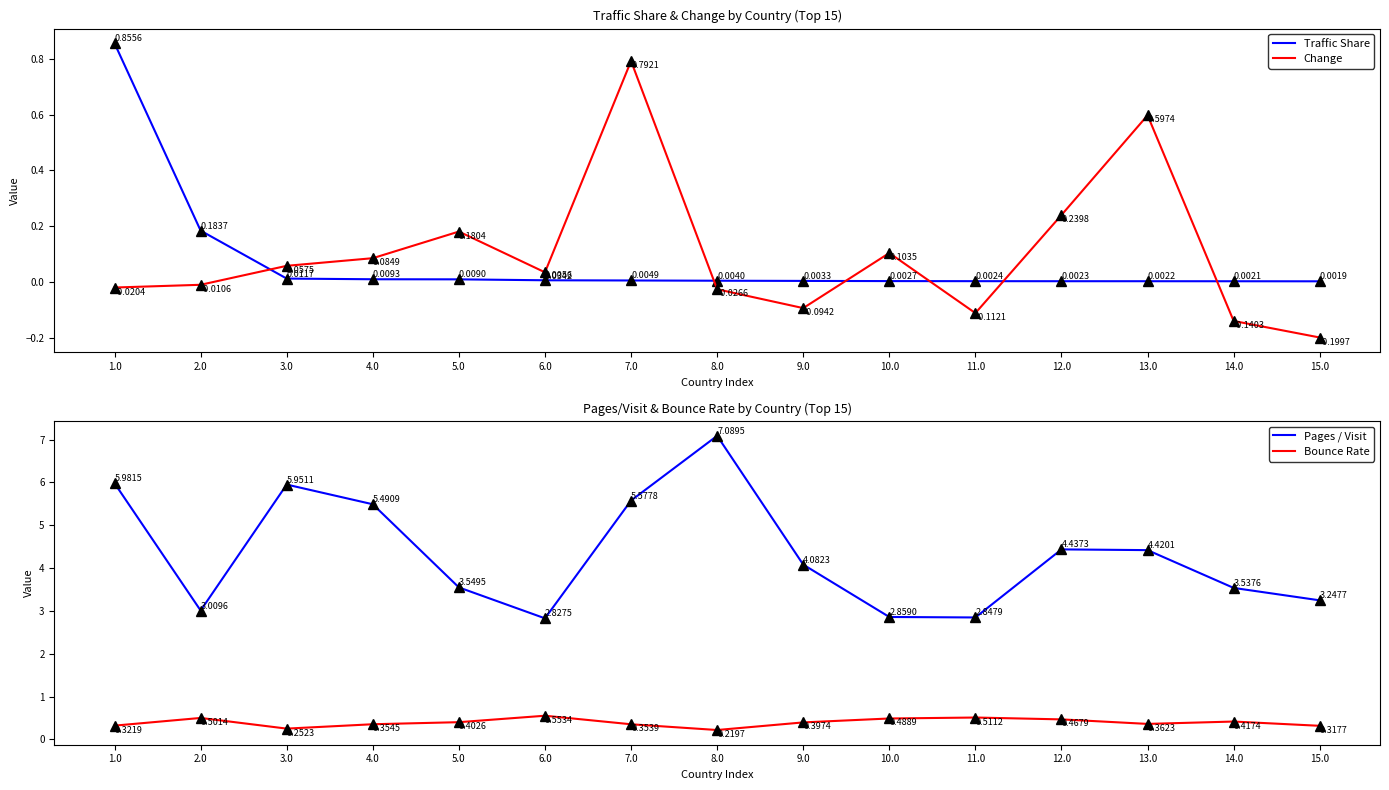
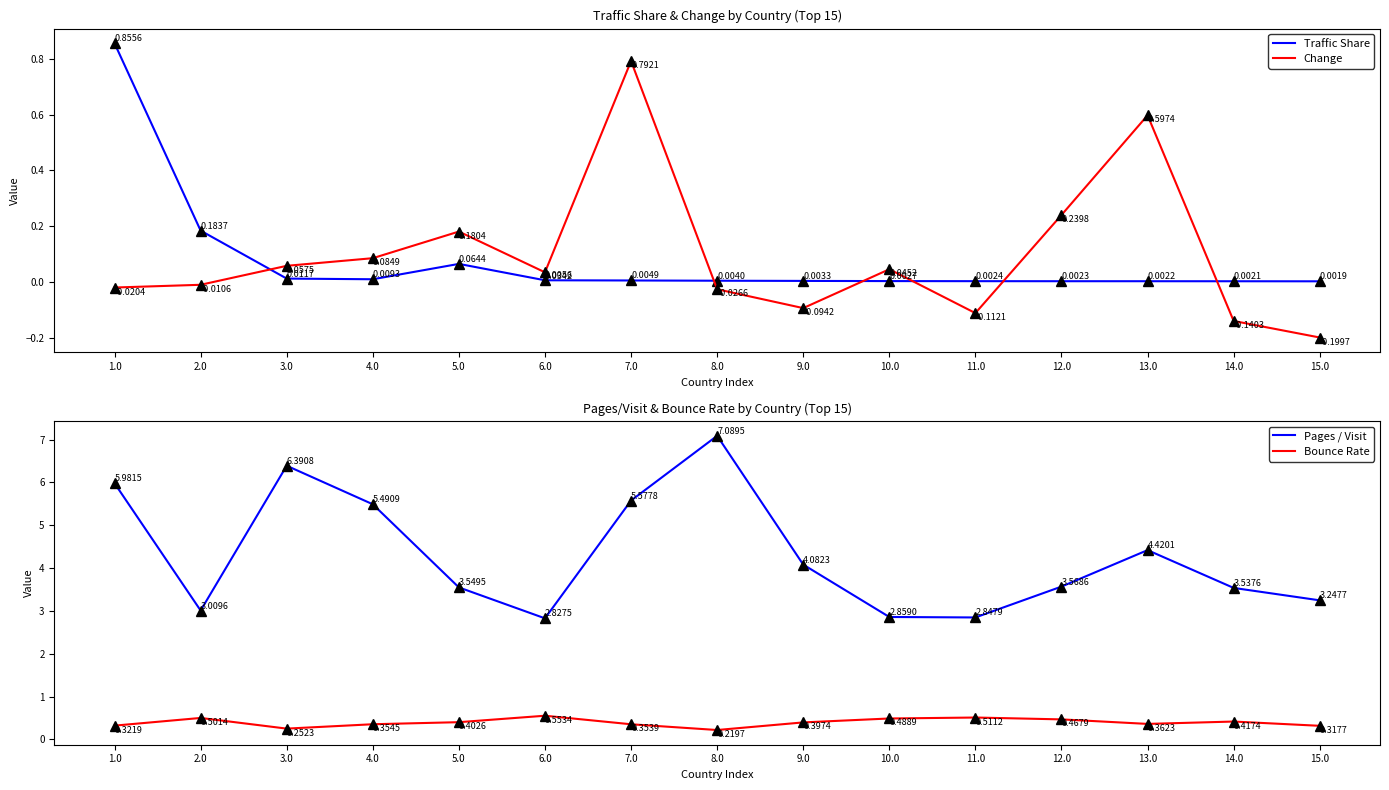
Traffic Share & Change by Country (Top 15), Traffic Share, 5.0: 0.0090 -> 0.0644
Traffic Share & Change by Country (Top 15), Change, 10.0: 0.1035 -> 0.0452
Pages/Visit & Bounce Rate by Country (Top 15), Pages / Visit, 3.0: 5.9511 -> 6.3908
Pages/Visit & Bounce Rate by Country (Top 15), Pages / Visit, 12.0: 4.4373 -> 3.5686
